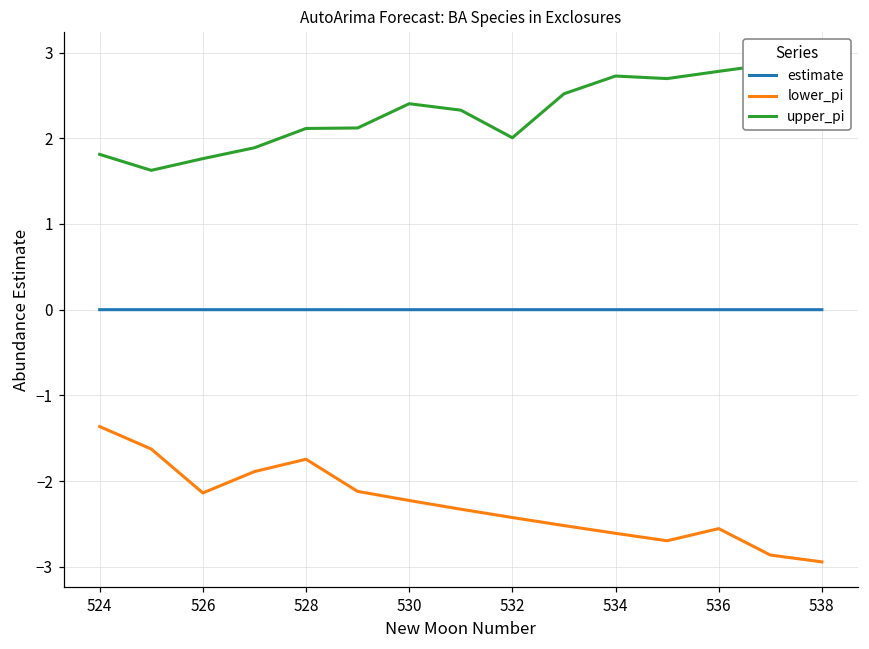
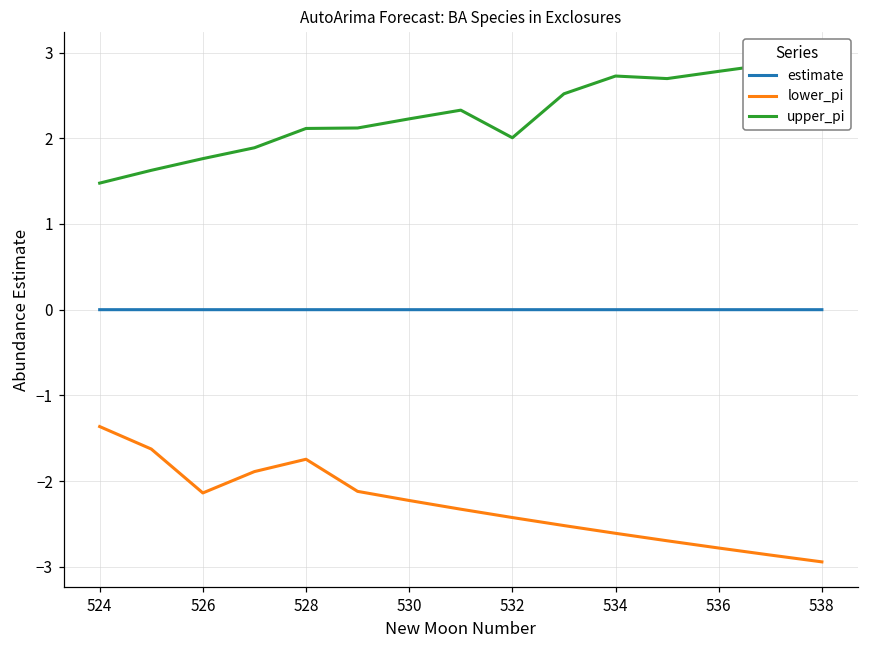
upper_pi, 524: 1.8 -> 1.5
upper_pi, 530: 2.4 -> 2.2
lower_pi, 536: -2.6 -> -2.8
